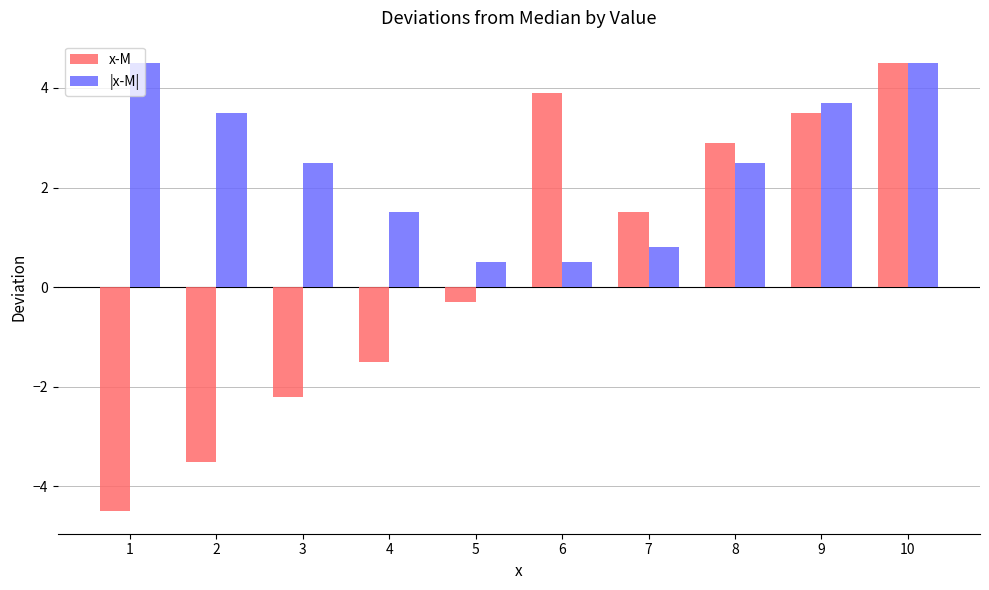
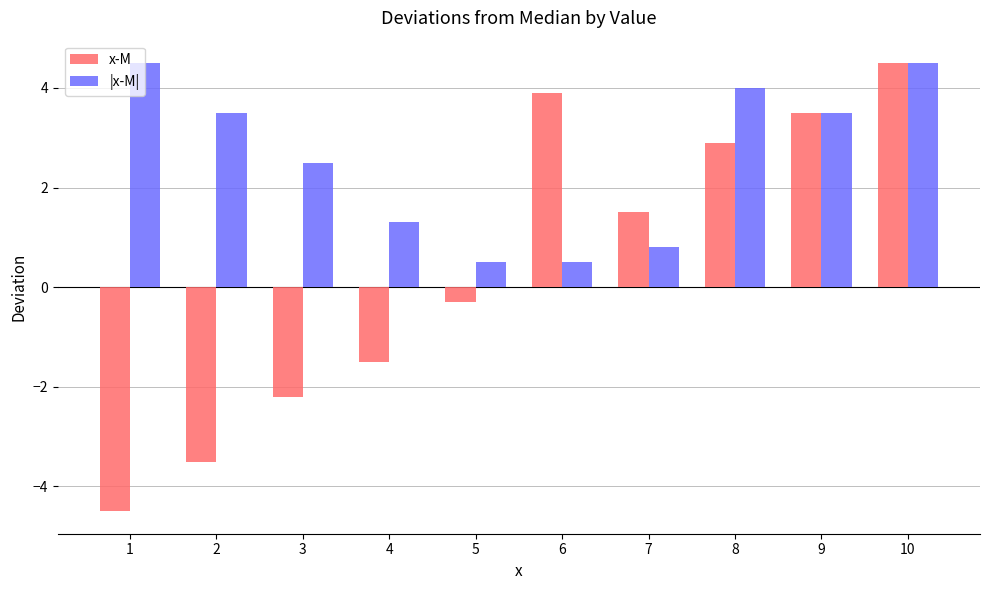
|x-M|, 4: 1.5 -> 1.3
|x-M|, 8: 2.5 -> 4.0
|x-M|, 9: 3.7 -> 3.5
